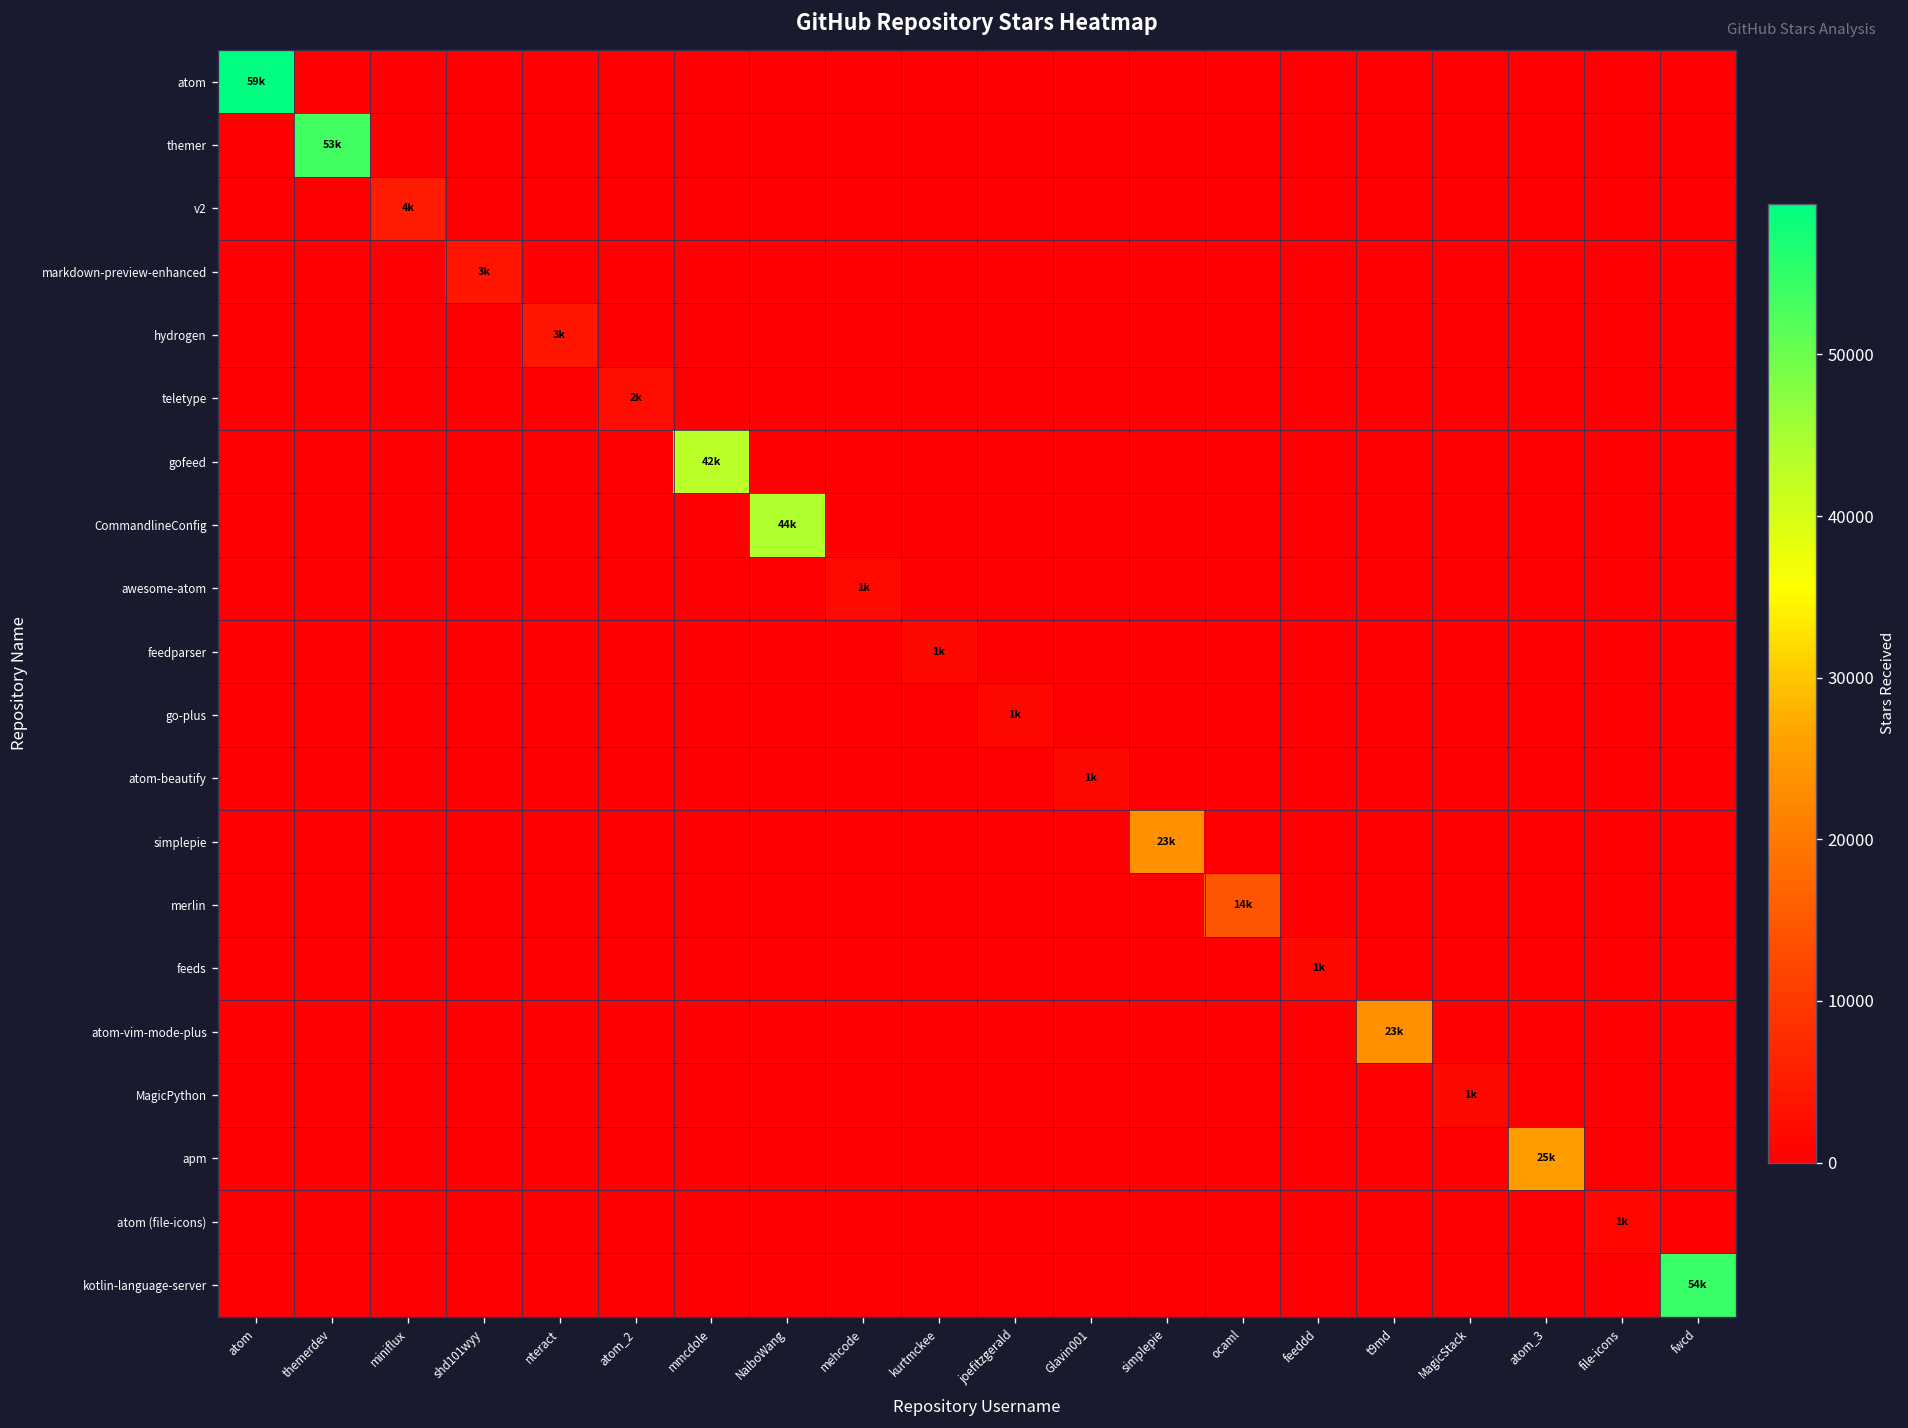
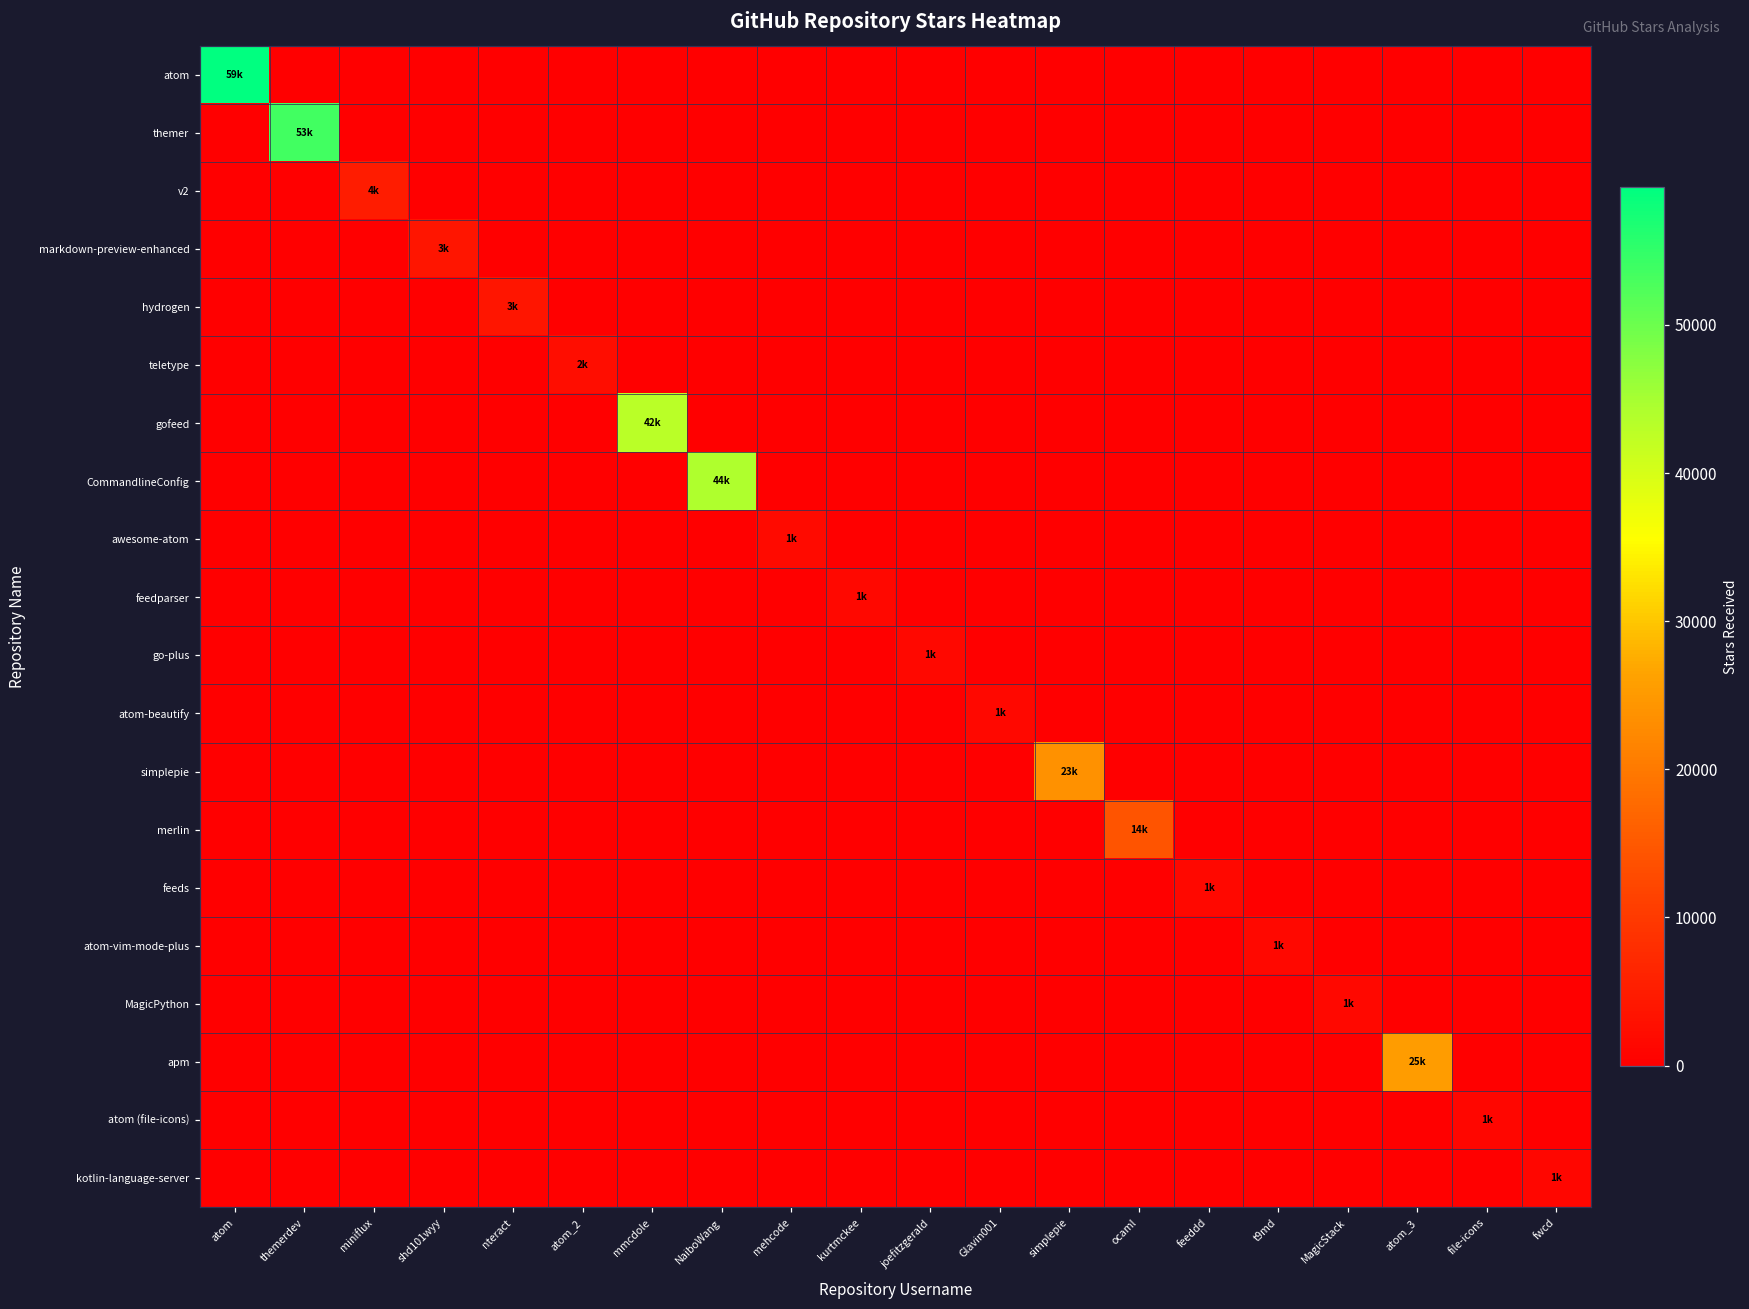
atom-vim-mode-plus, t9md: 23k -> 1k
kotlin-language-server, fwcd: 54k -> 1k
